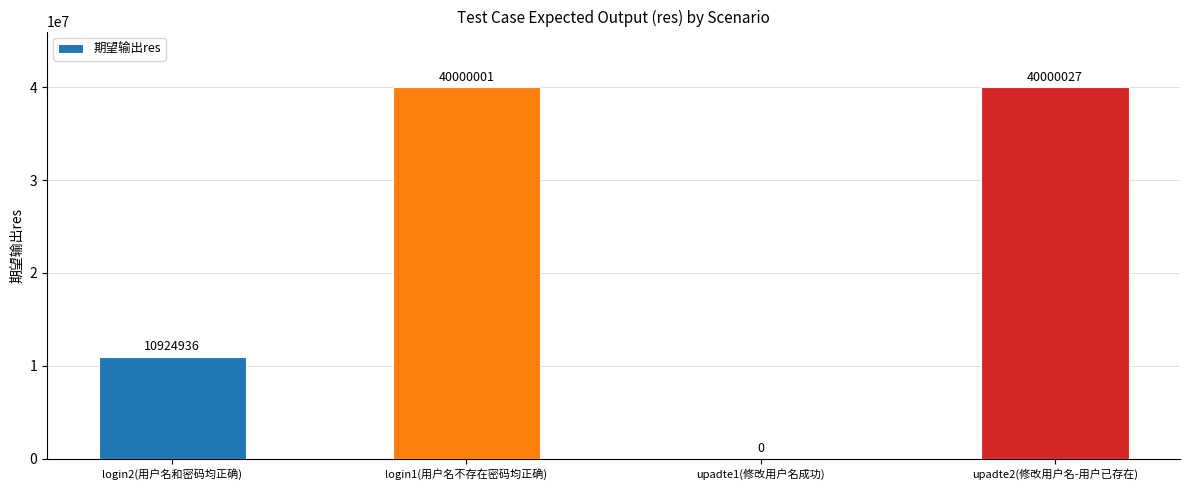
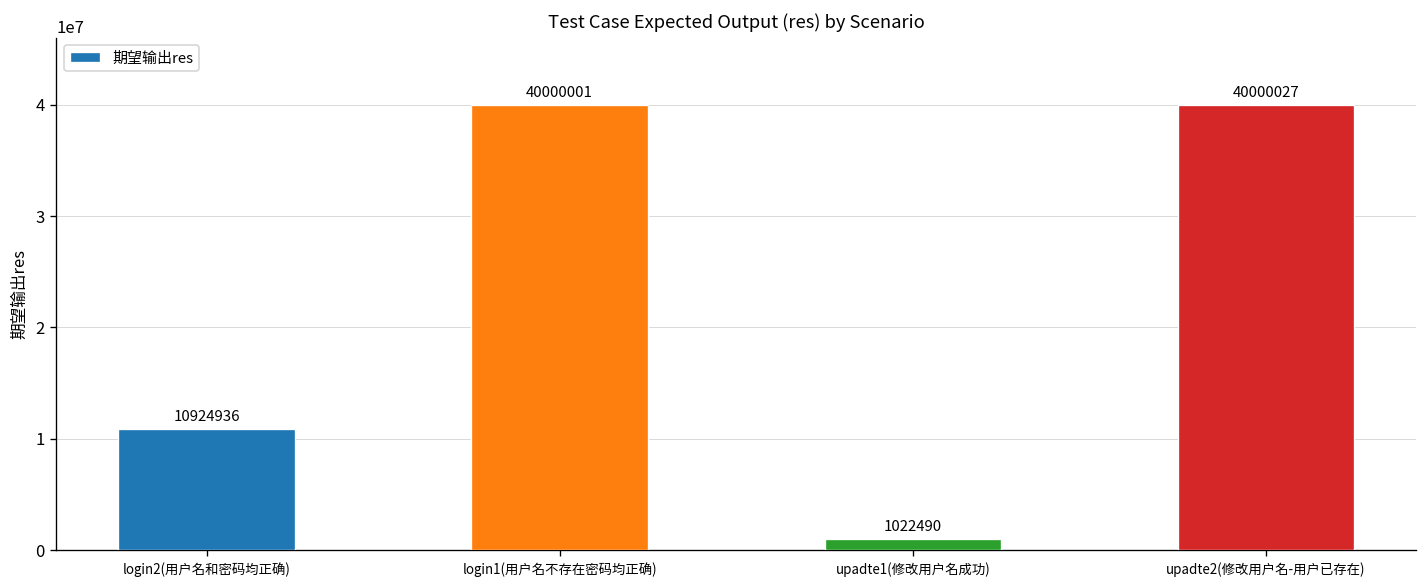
upadte1(修改用户名成功): 0 -> 1022490
